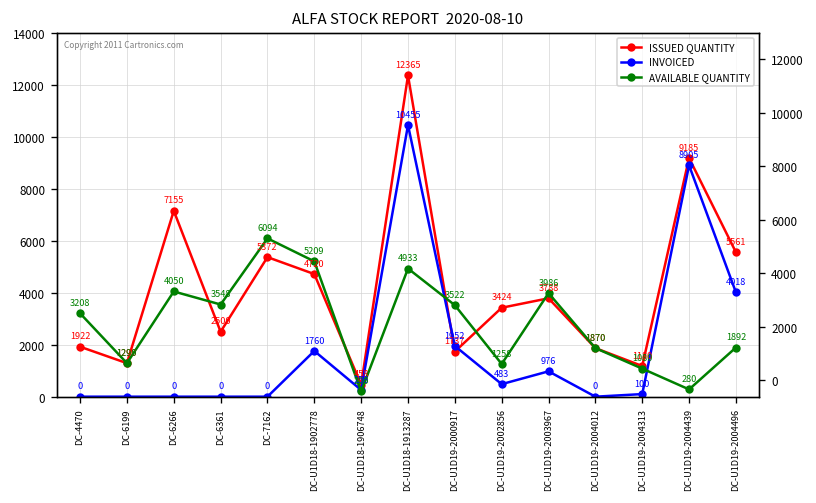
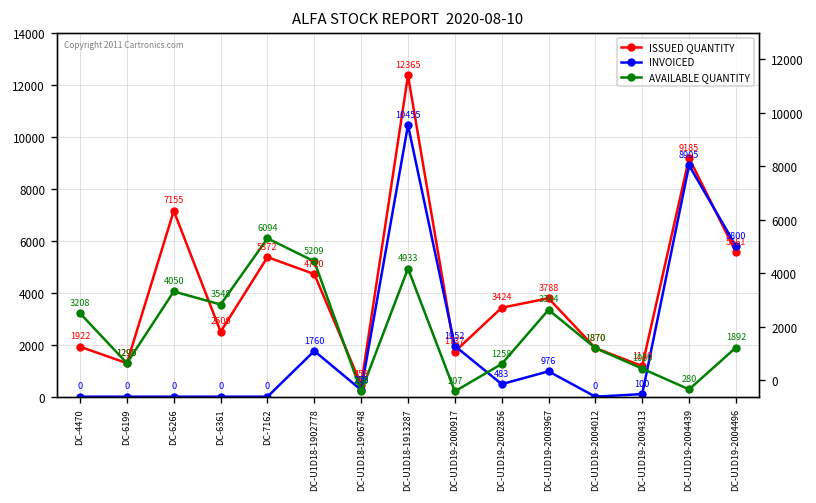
AVAILABLE QUANTITY, DC-U1D19-2000917: 3522 -> 207
AVAILABLE QUANTITY, DC-U1D19-2003967: 3986 -> 3344
INVOICED, DC-U1D19-2004496: 4018 -> 5800
